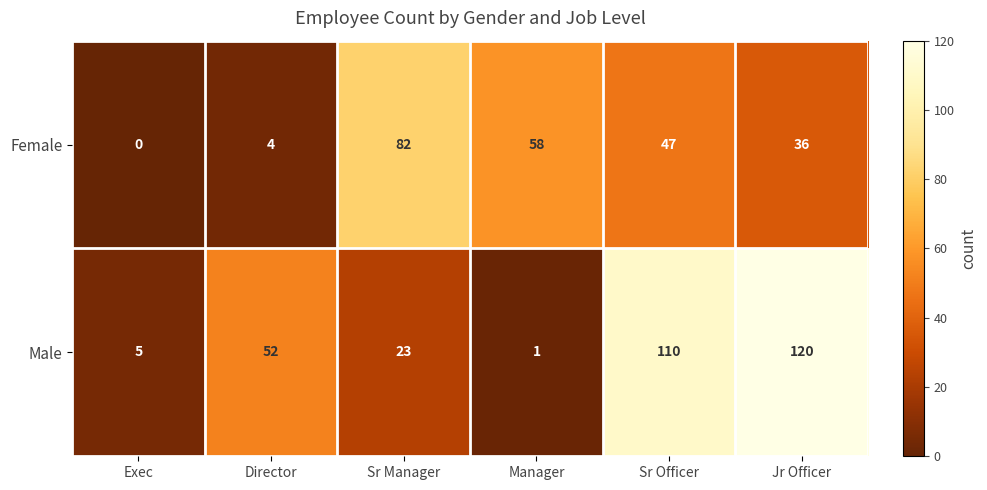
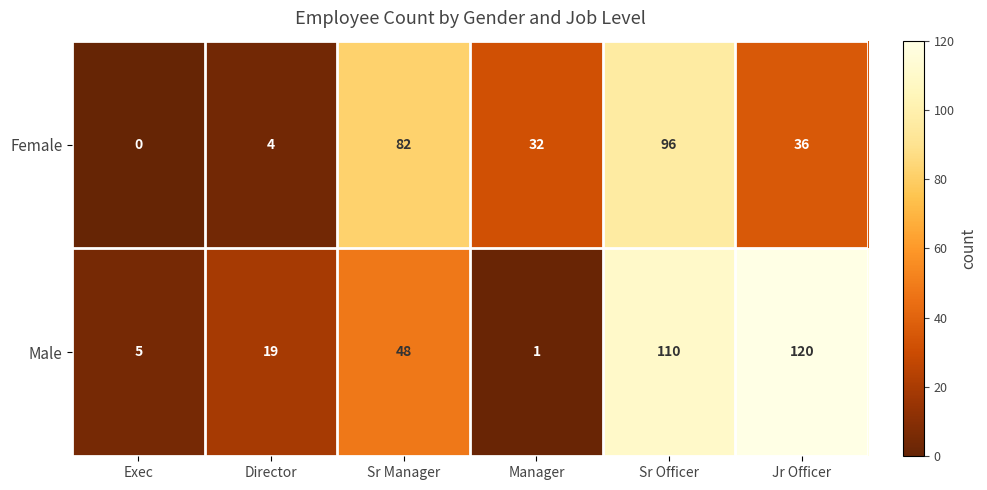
Female, Manager: 58 -> 32
Female, Sr Officer: 47 -> 96
Male, Director: 52 -> 19
Male, Sr Manager: 23 -> 48
